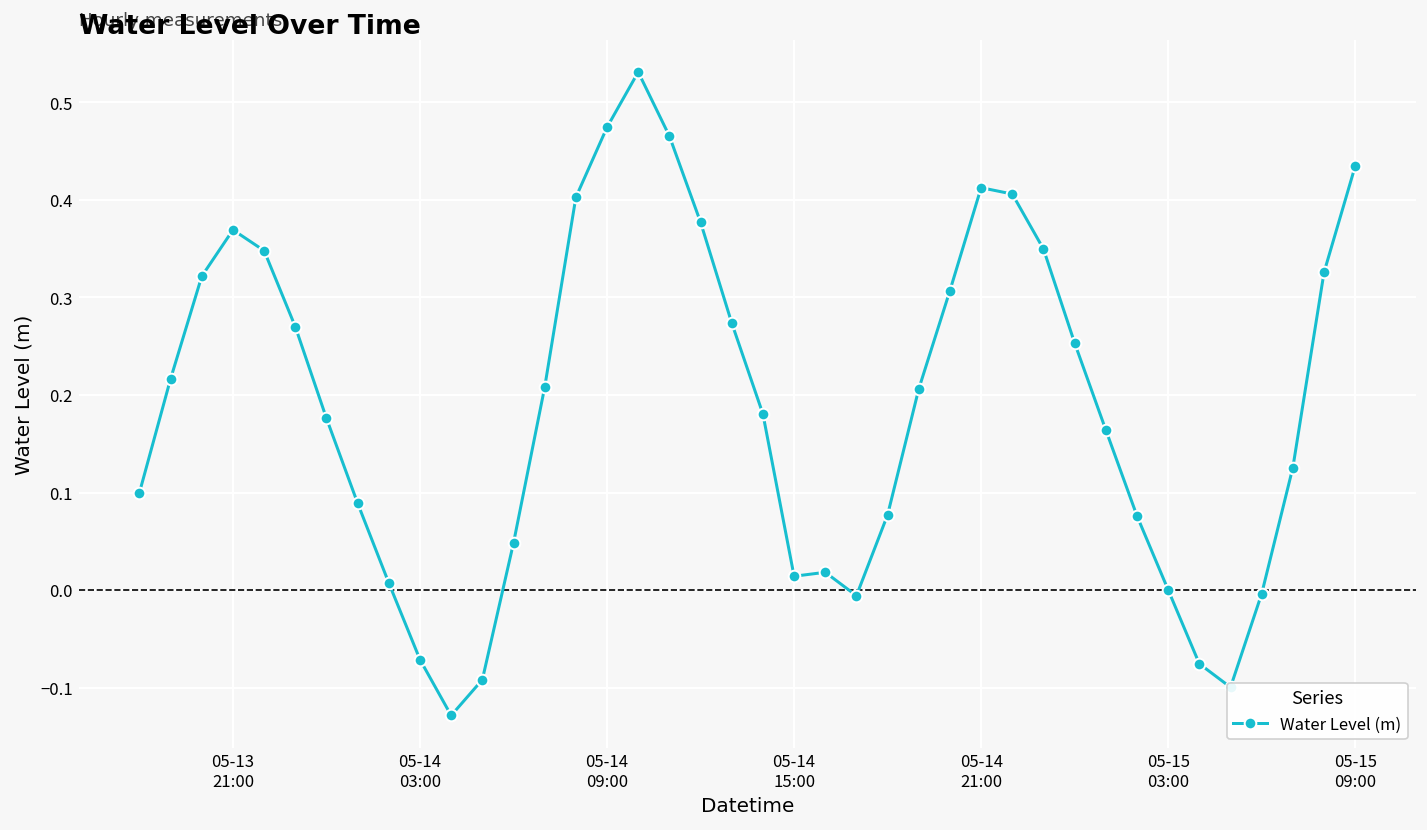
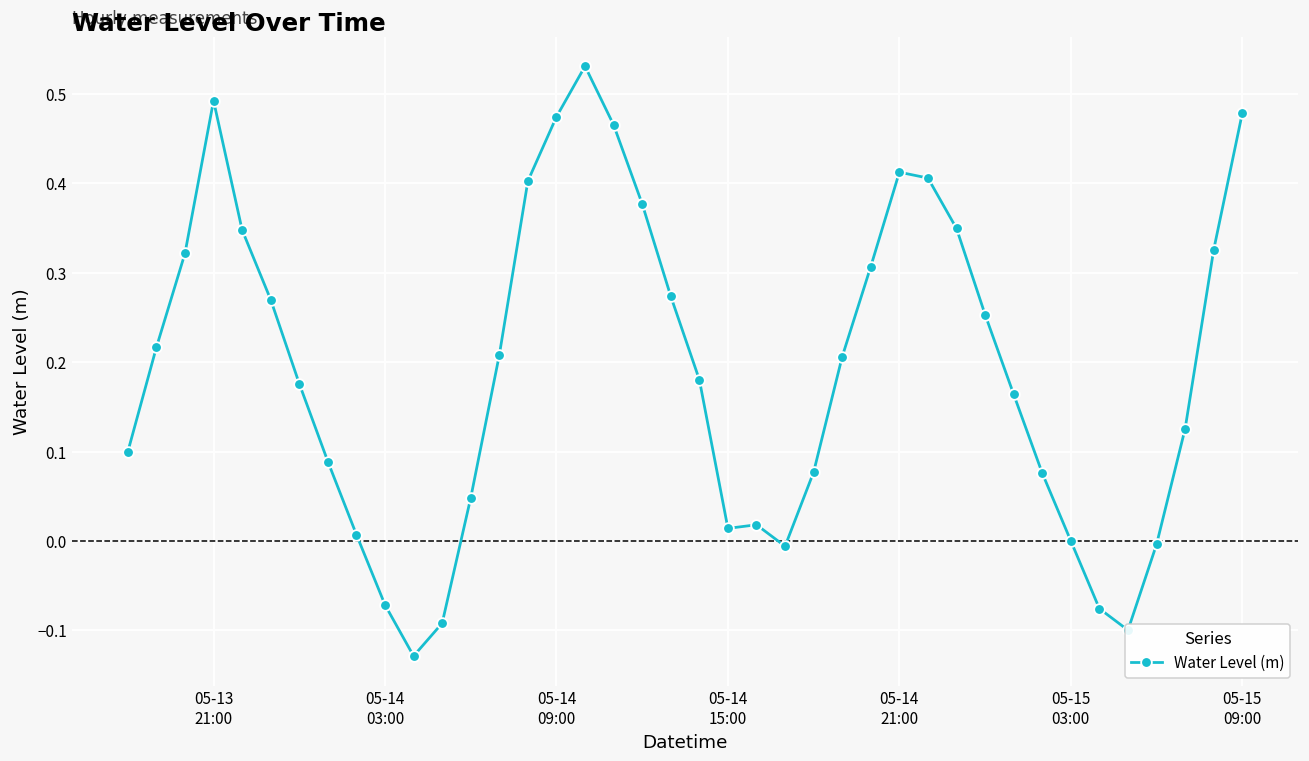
05-13 21:00: 0.37 -> 0.49
05-15 09:00: 0.43 -> 0.48
